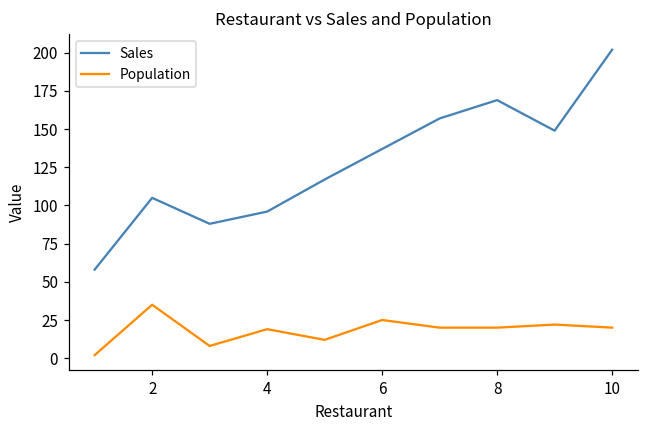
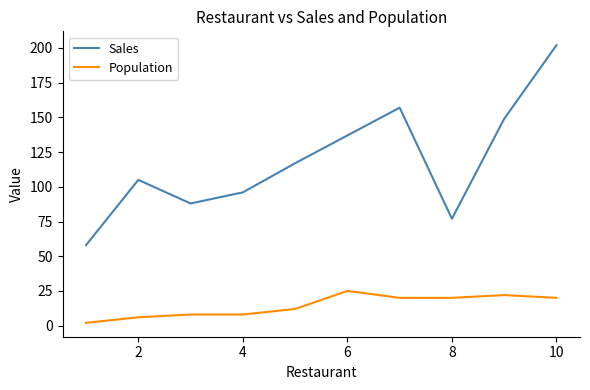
Population, 2: 35 -> 6
Population, 4: 19 -> 8
Sales, 8: 169 -> 77
